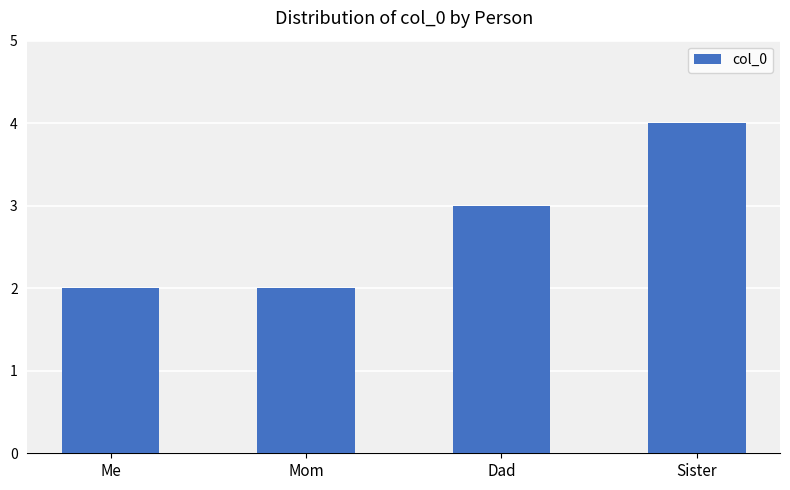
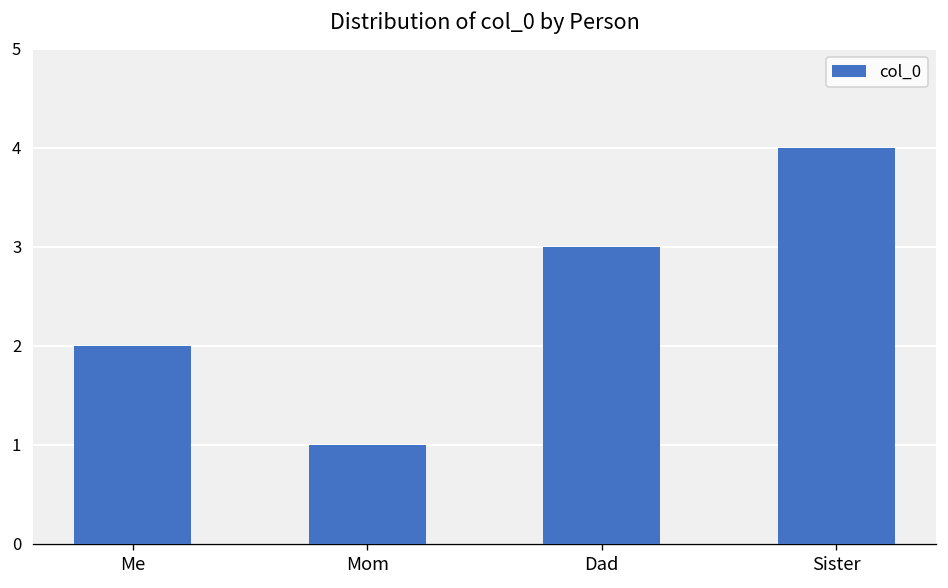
Mom: 2 -> 1
